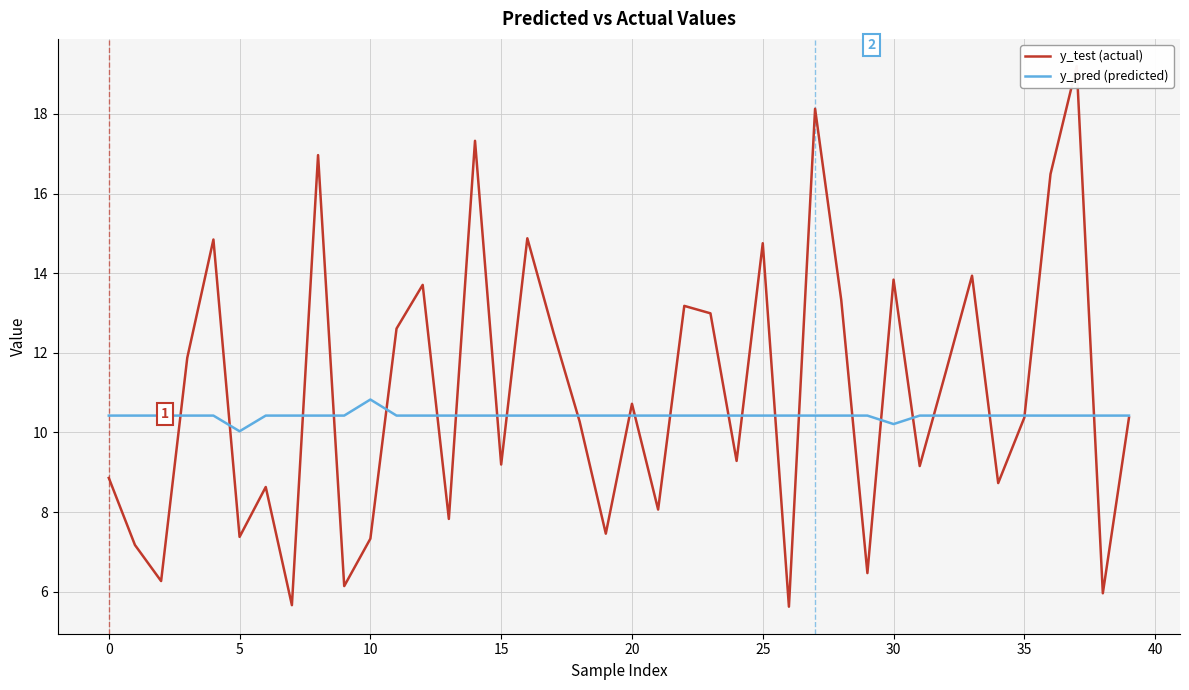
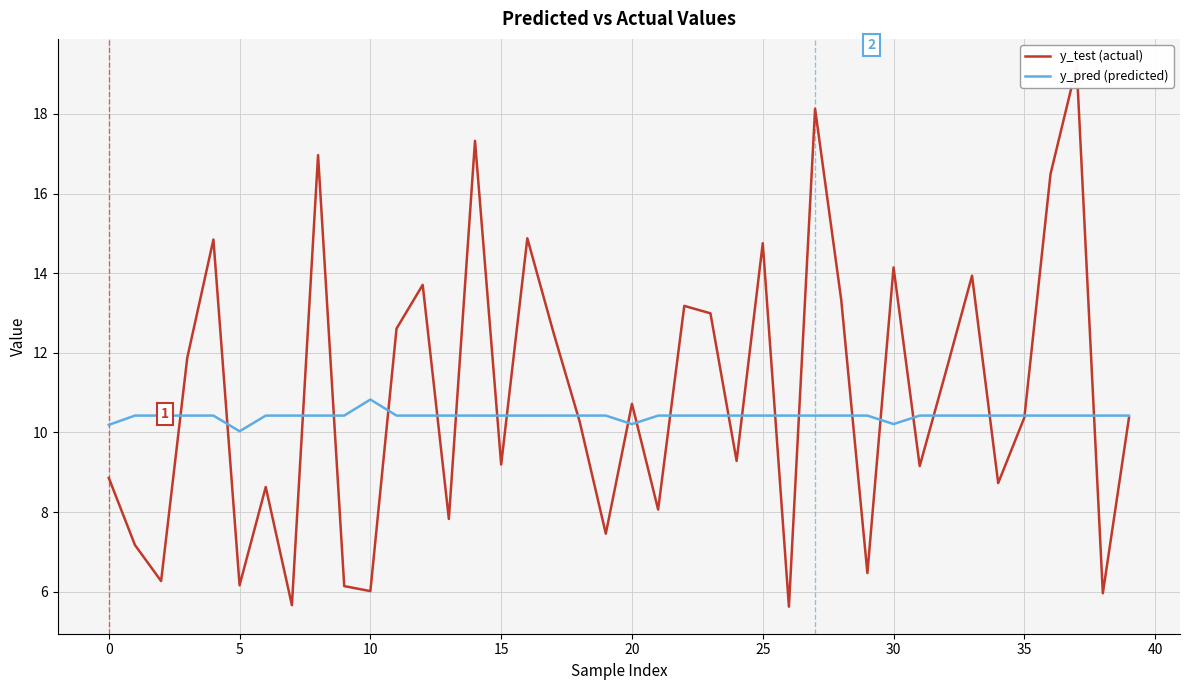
y_pred (predicted), 0: 10.4 -> 10.2
y_test (actual), 5: 7.4 -> 6.2
y_test (actual), 10: 7.3 -> 6.0
y_pred (predicted), 20: 10.4 -> 10.2
y_test (actual), 30: 13.8 -> 14.1
